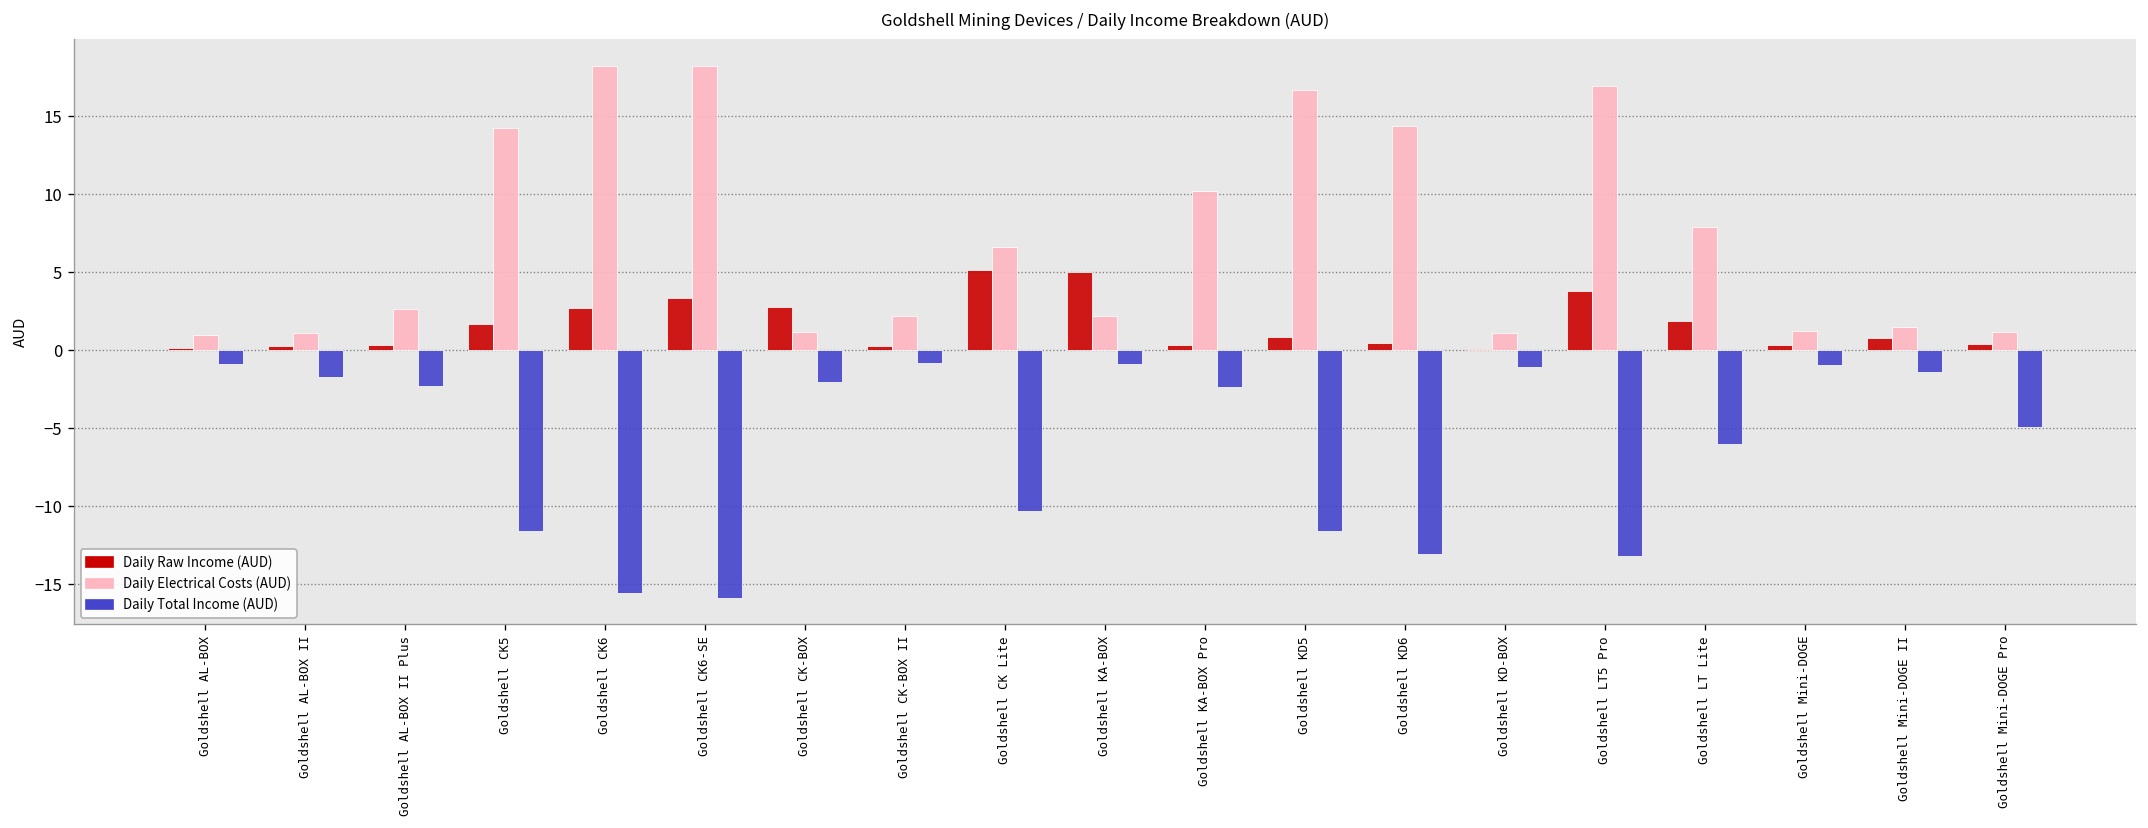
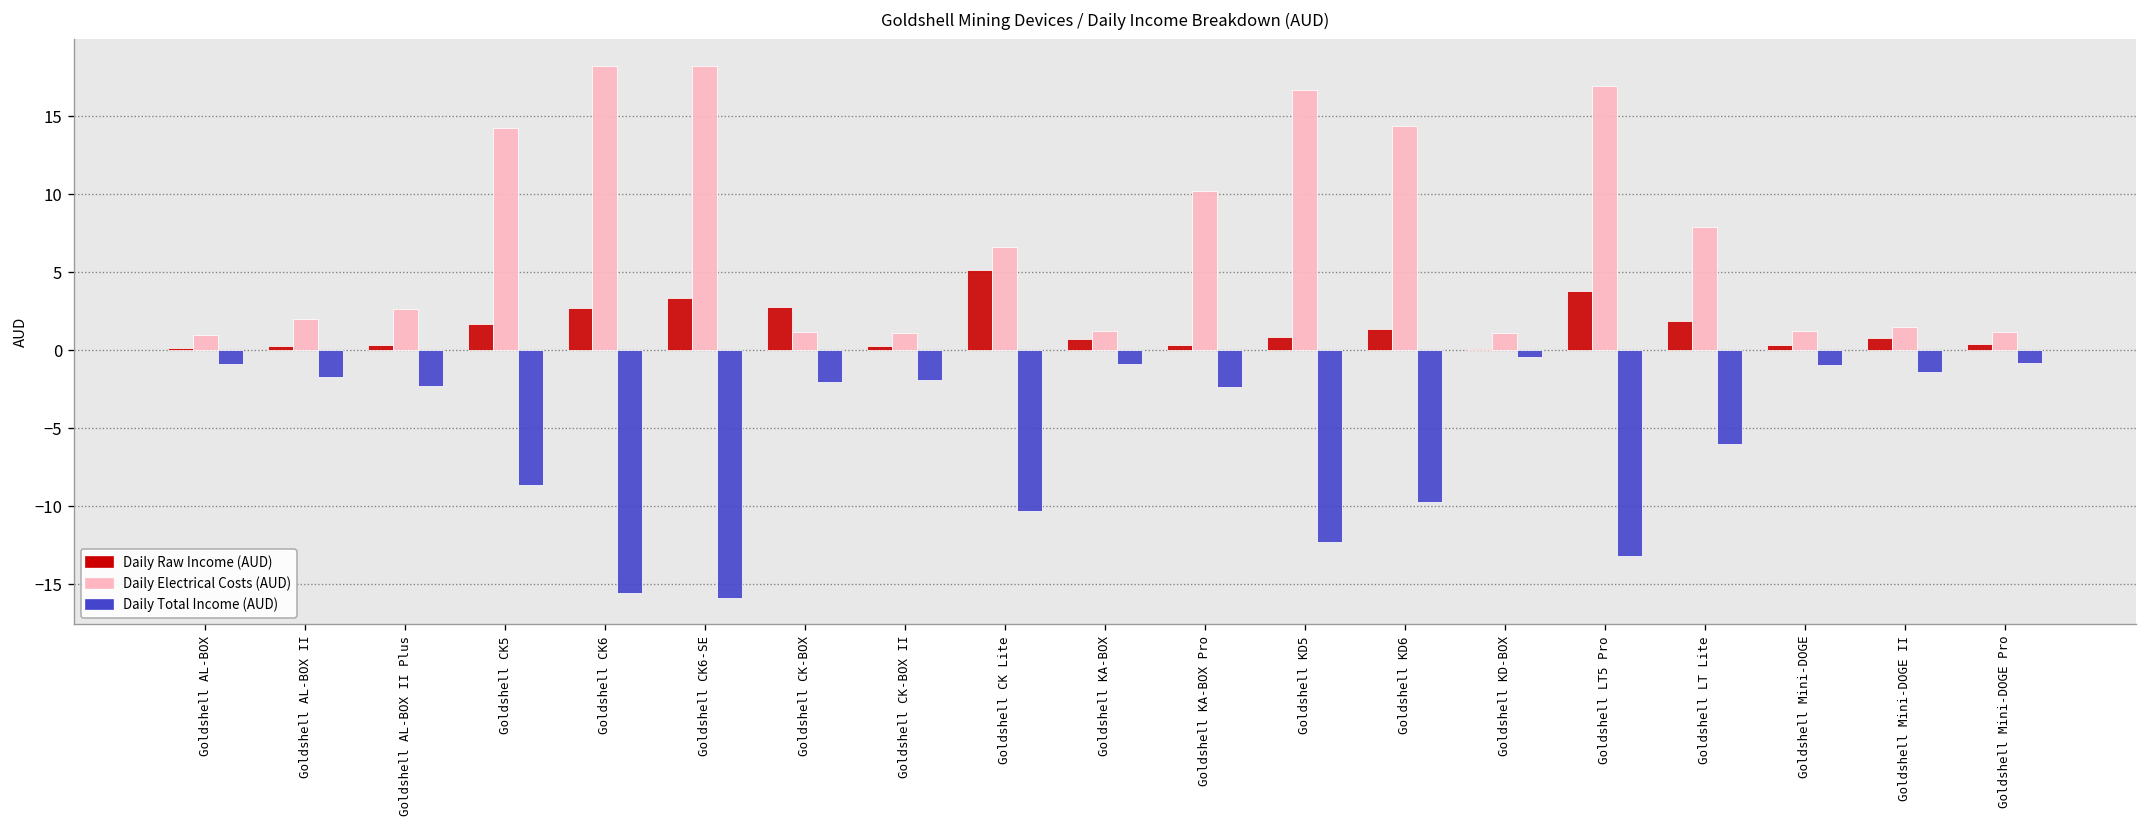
Daily Electrical Costs (AUD), Goldshell AL-BOX II: 1.1 -> 2.0
Daily Total Income (AUD), Goldshell CK5: -11.6 -> -8.6
Daily Electrical Costs (AUD), Goldshell CK-BOX II: 2.2 -> 1.1
Daily Total Income (AUD), Goldshell CK-BOX II: -0.8 -> -1.9
Daily Raw Income (AUD), Goldshell KA-BOX: 5.0 -> 0.7
Daily Electrical Costs (AUD), Goldshell KA-BOX: 2.2 -> 1.3
Daily Total Income (AUD), Goldshell KD5: -11.6 -> -12.3
Daily Raw Income (AUD), Goldshell KD6: 0.5 -> 1.3
Daily Total Income (AUD), Goldshell KD6: -13.0 -> -9.7
Daily Total Income (AUD), Goldshell KD-BOX: -1.1 -> -0.4
Daily Total Income (AUD), Goldshell Mini-DOGE Pro: -4.9 -> -0.8
